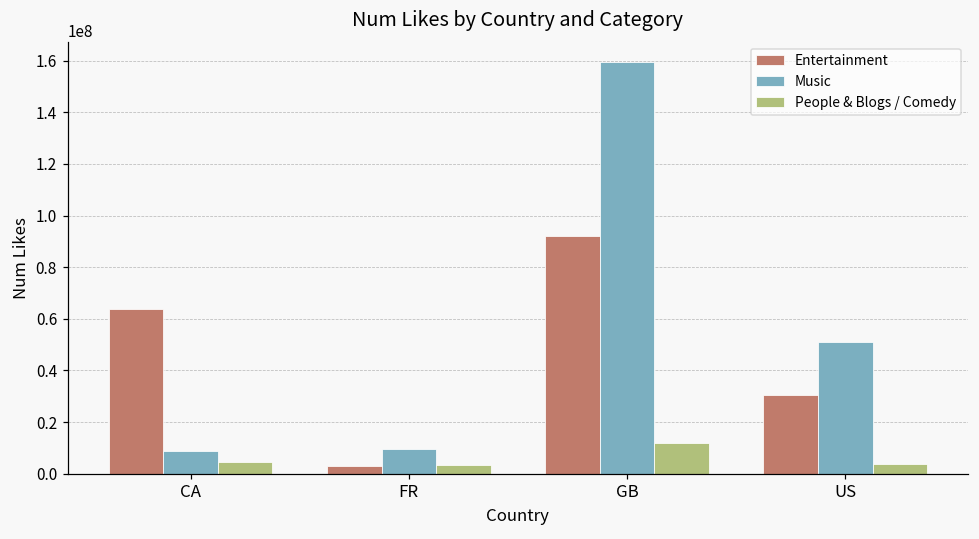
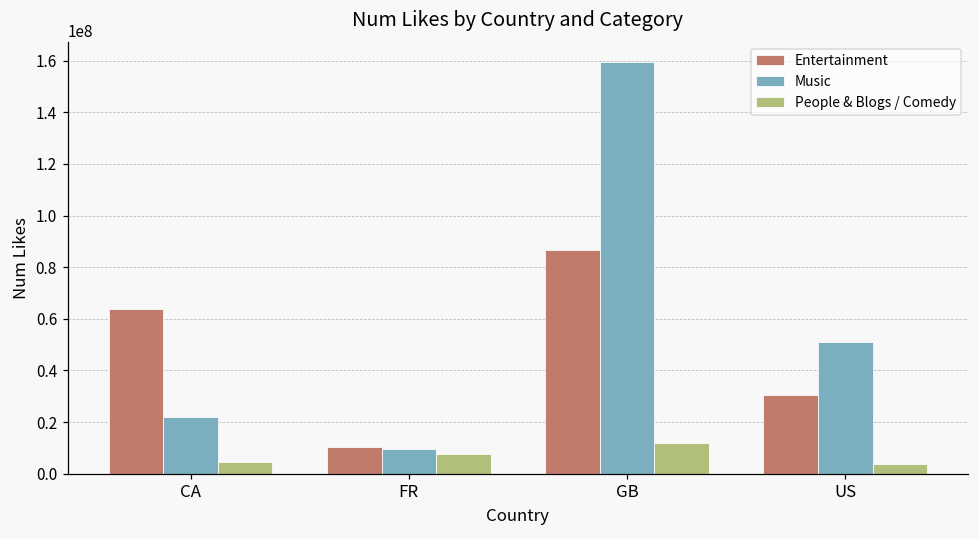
Music, CA: 9000000 -> 22000000
Entertainment, FR: 3000000 -> 10000000
People & Blogs / Comedy, FR: 3000000 -> 8000000
Entertainment, GB: 92000000 -> 87000000
